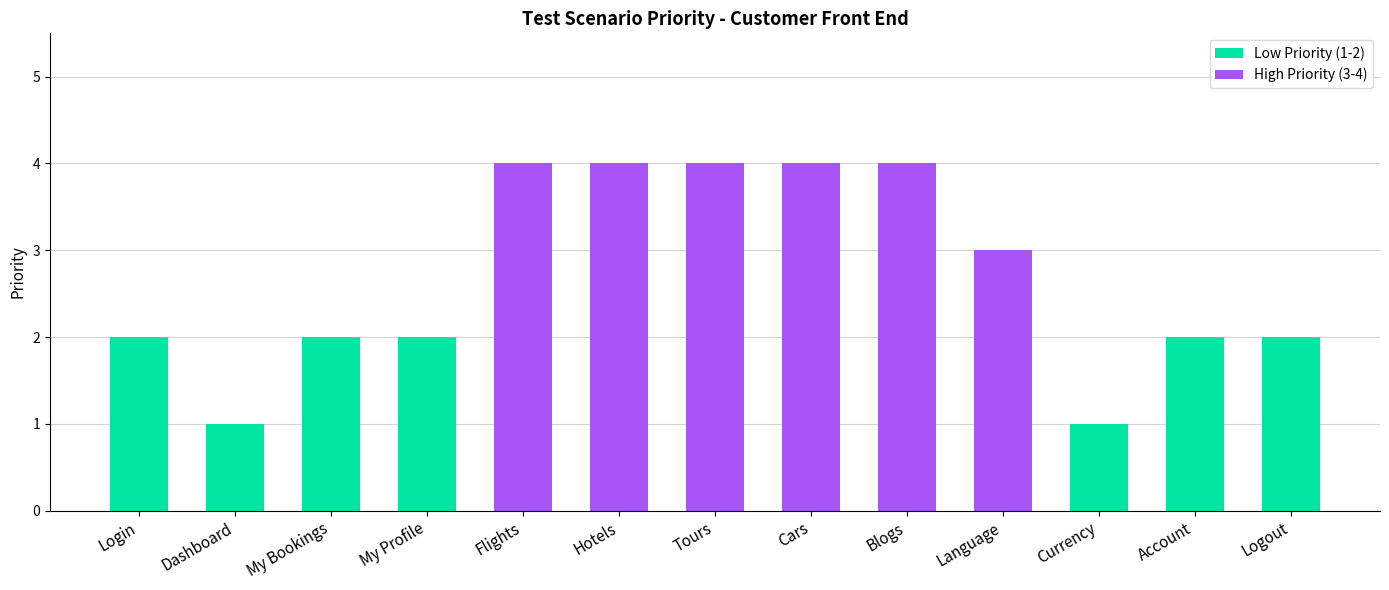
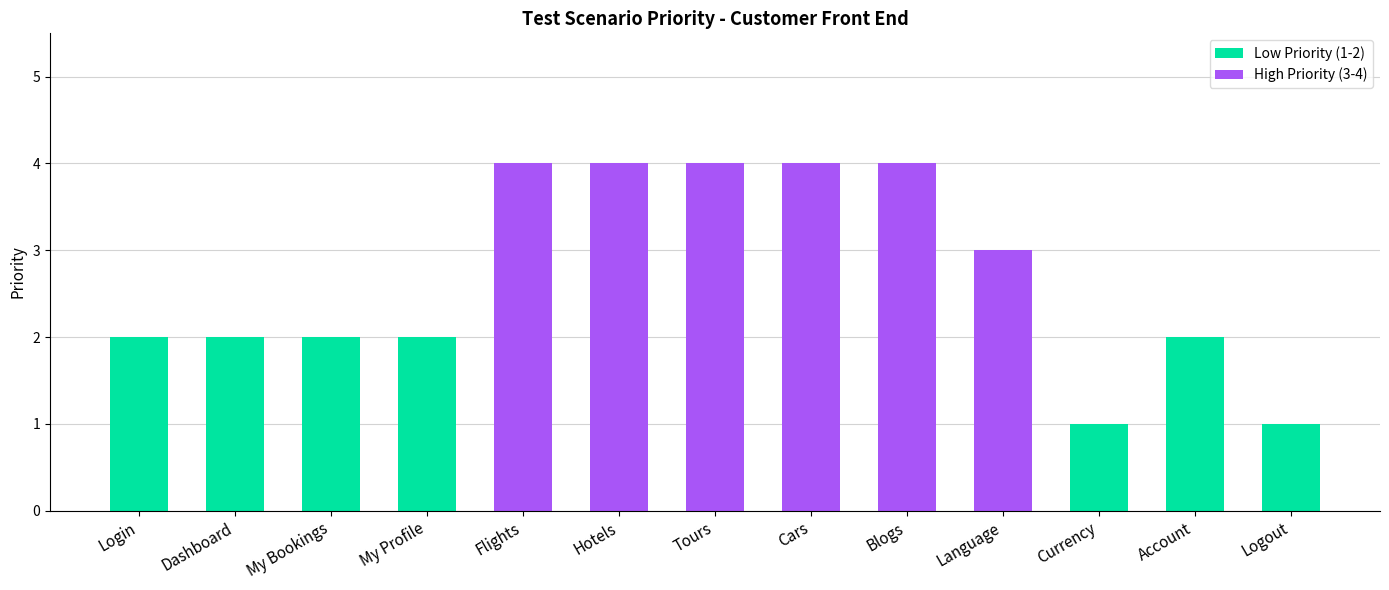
Low Priority (1-2), Dashboard: 1 -> 2
Low Priority (1-2), Logout: 2 -> 1
